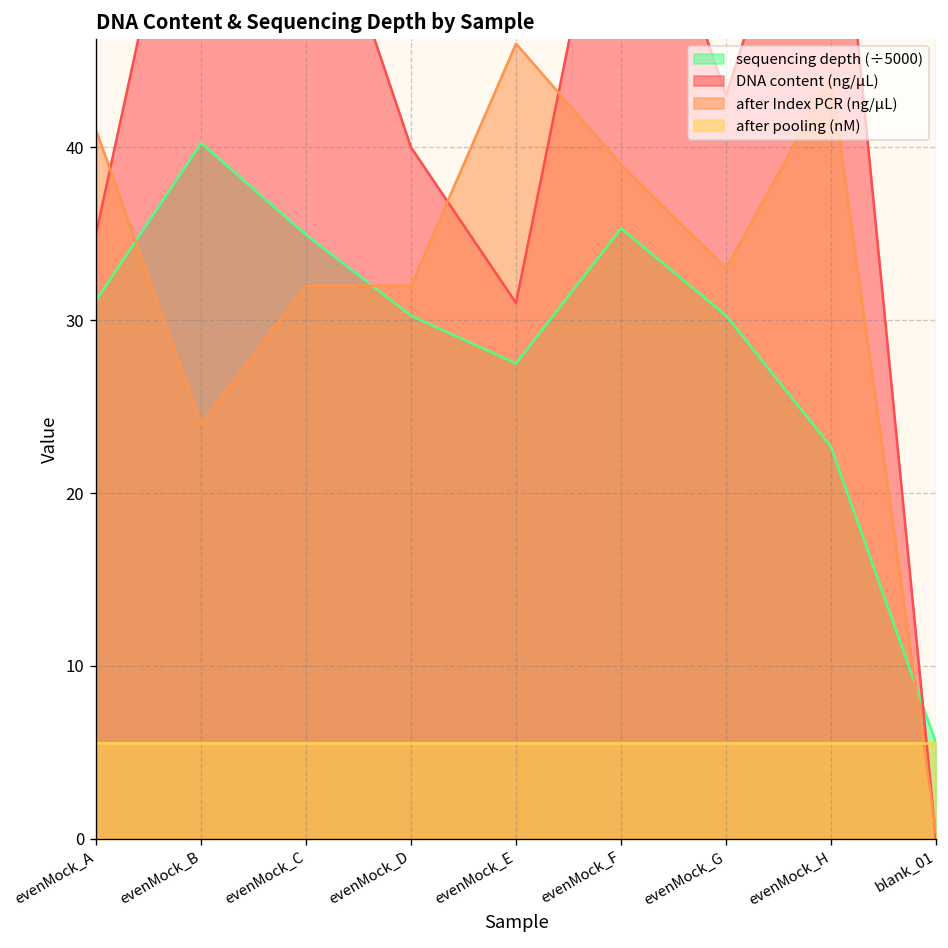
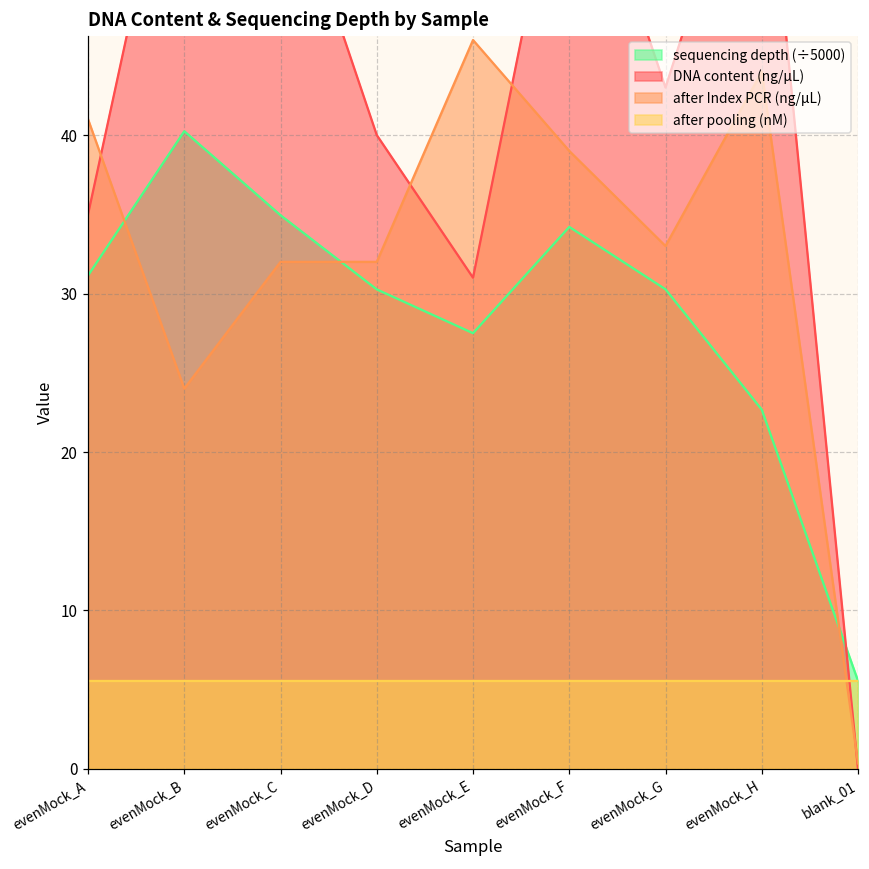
sequencing depth (÷5000), evenMock_F: 35.3 -> 34.2
